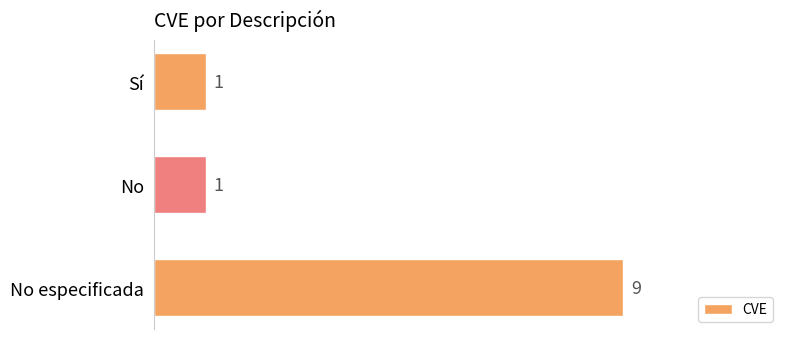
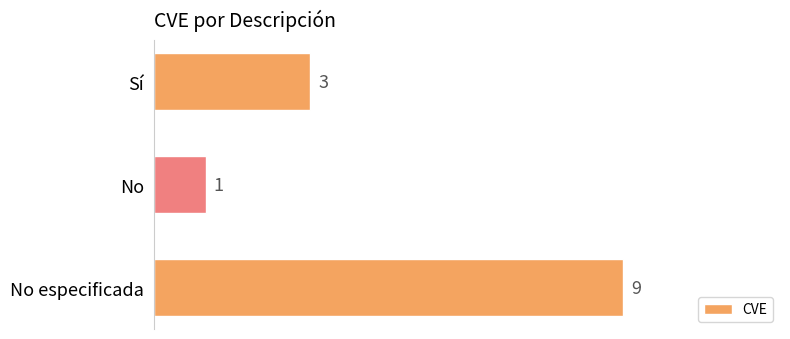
Sí: 1 -> 3
